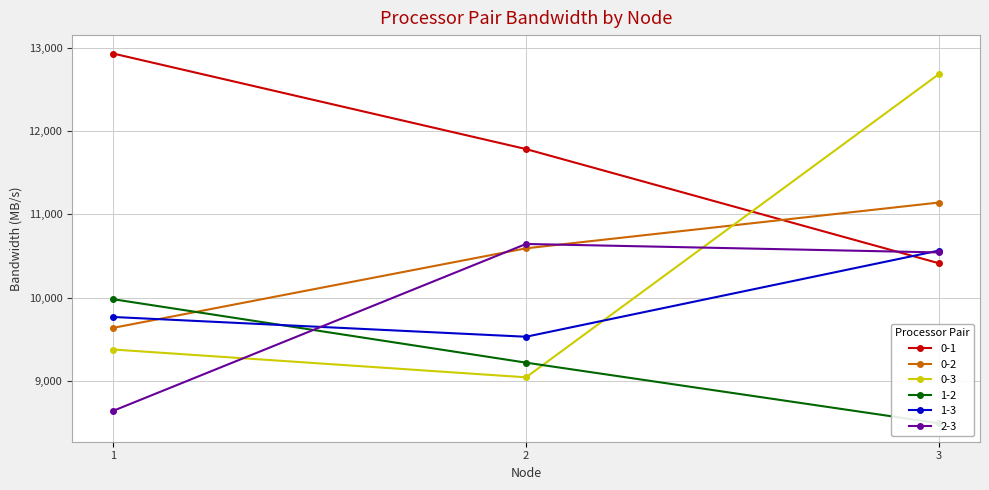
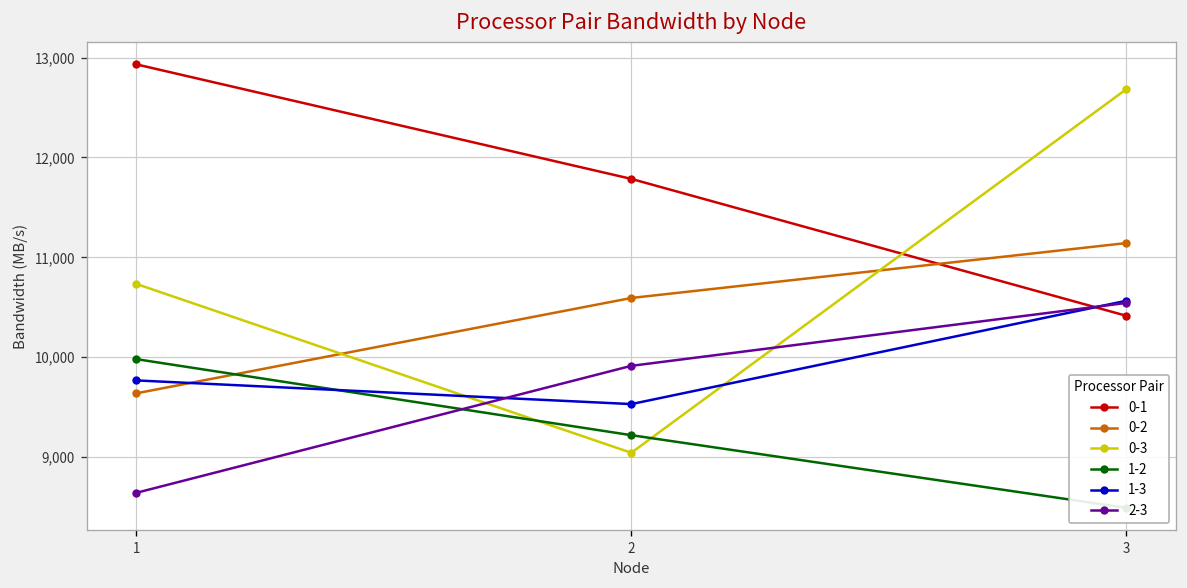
0-3, 1: 9,400 -> 10,700
2-3, 2: 10,600 -> 9,900
